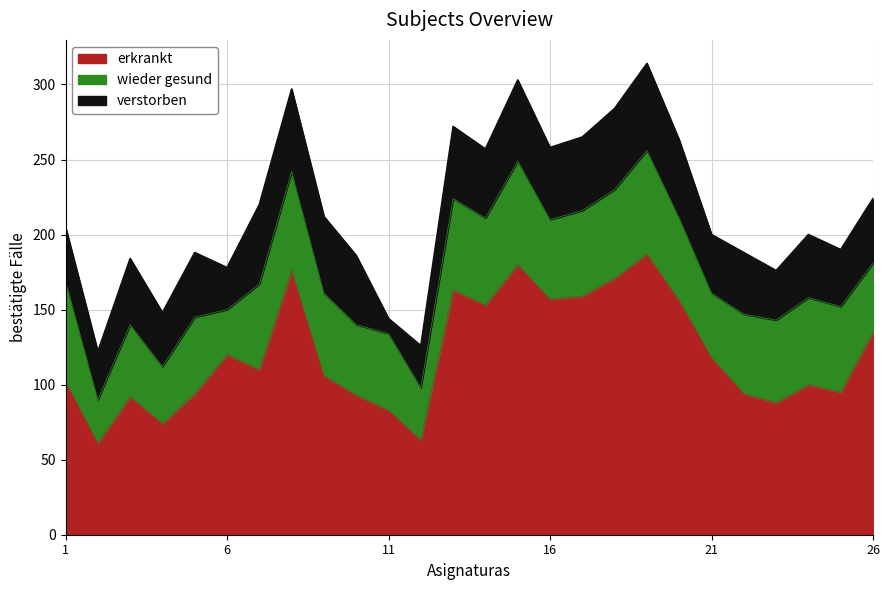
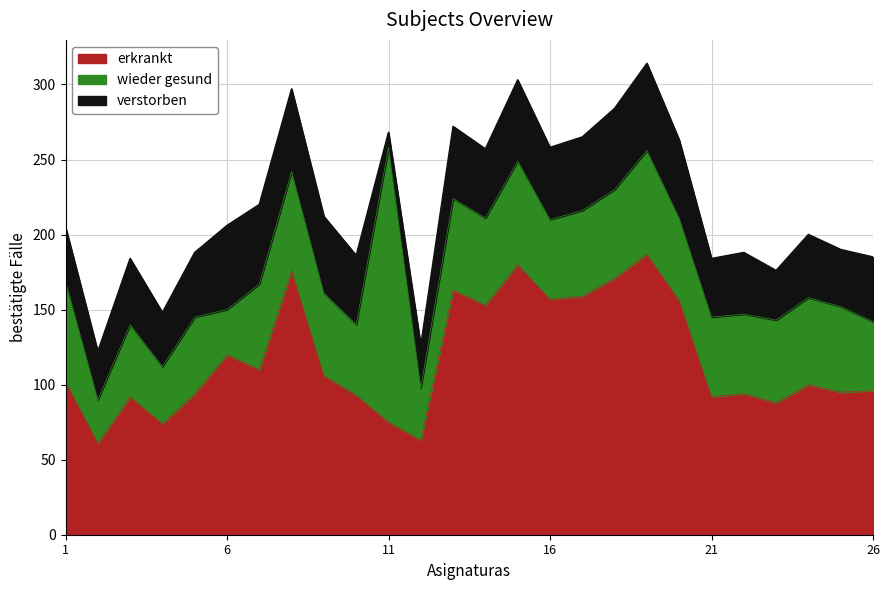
verstorben, 6: 28 -> 56
erkrankt, 11: 83 -> 75
wieder gesund, 11: 51 -> 183
erkrankt, 21: 118 -> 92
wieder gesund, 21: 43 -> 53
erkrankt, 26: 135 -> 96
